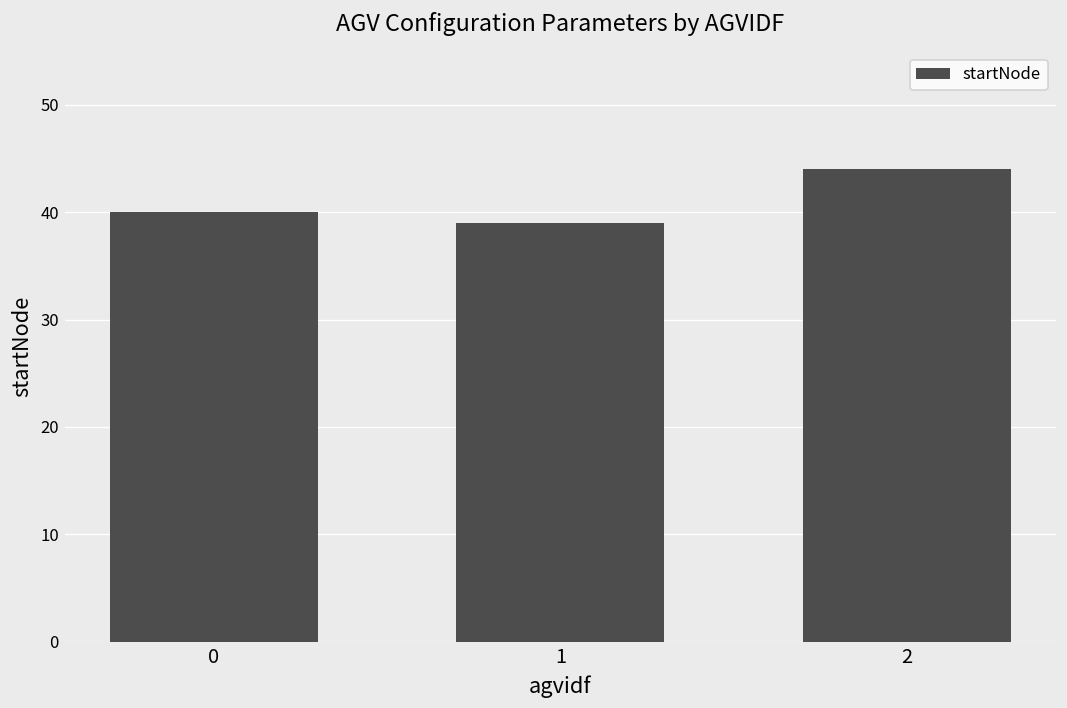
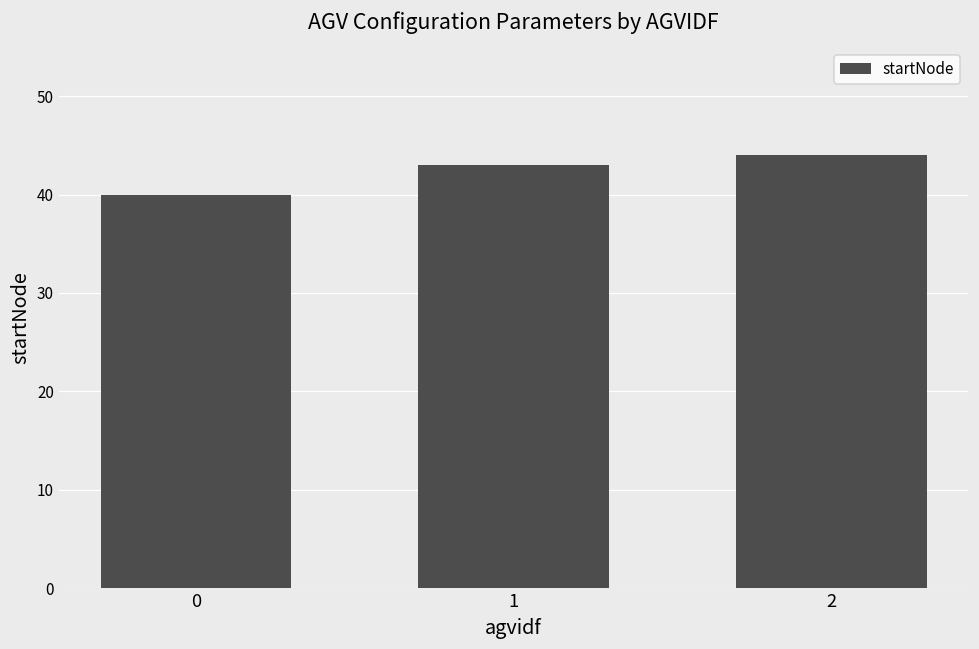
1: 39 -> 43
